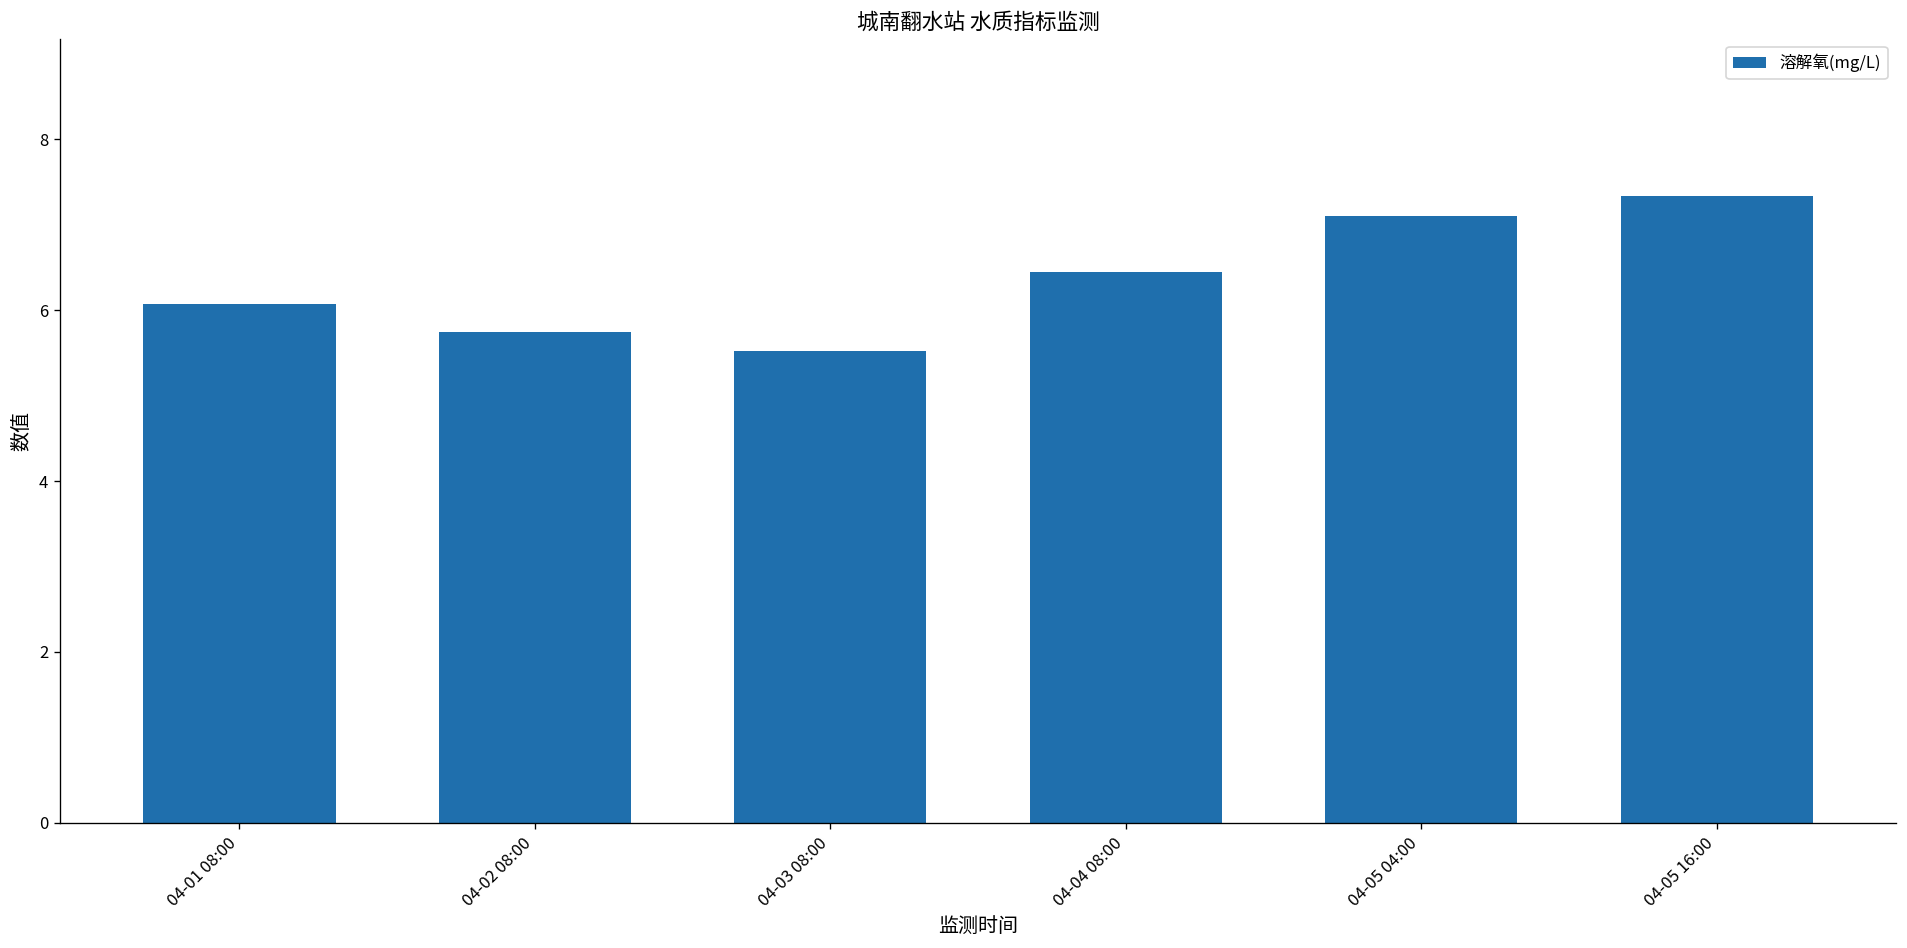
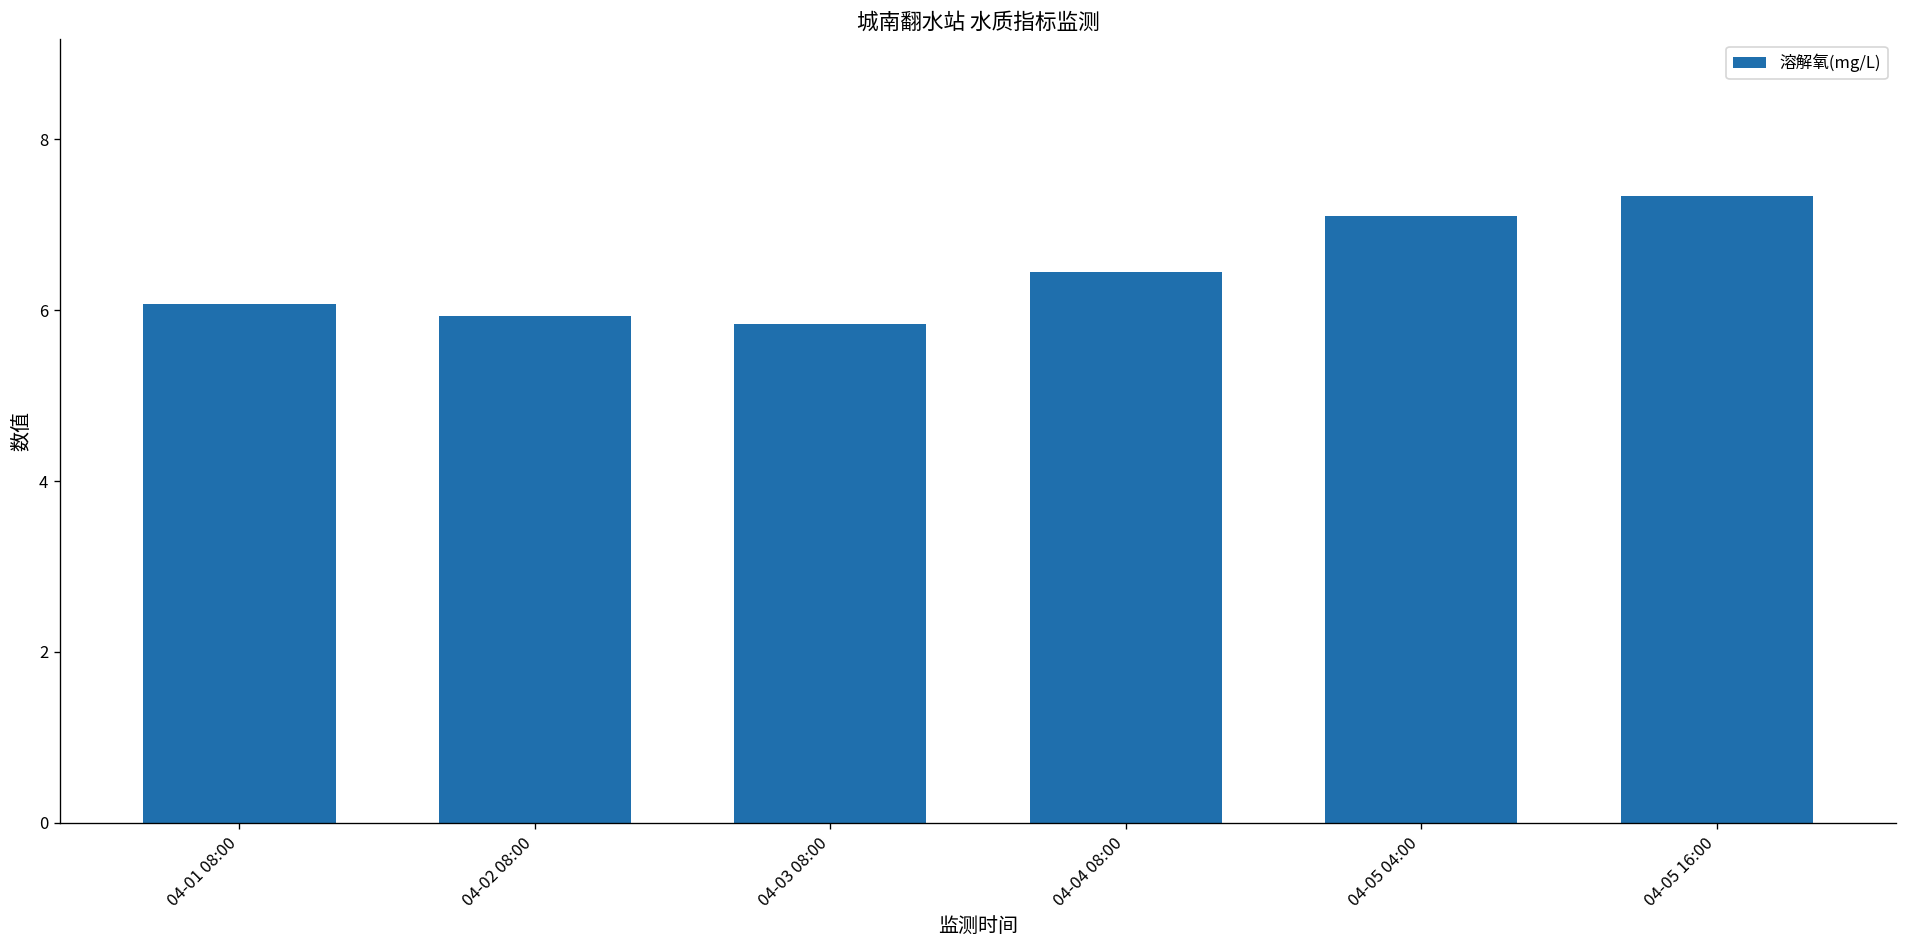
04-02 08:00: 5.7 -> 5.9
04-03 08:00: 5.5 -> 5.8
